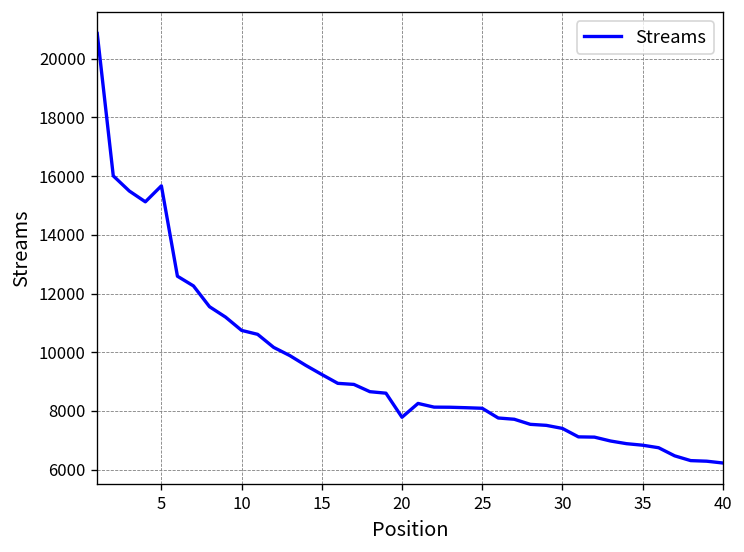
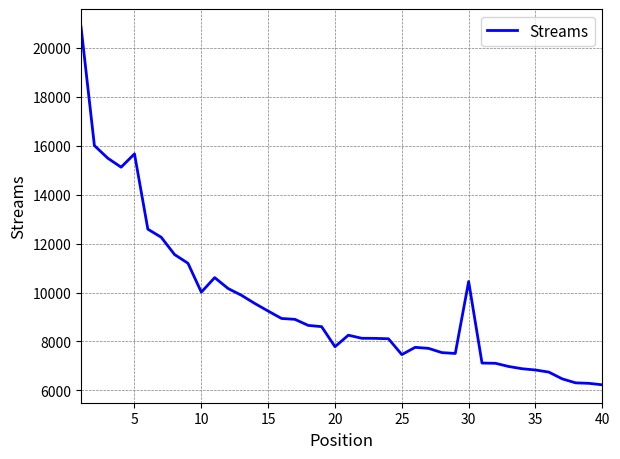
10: 10700 -> 10000
25: 8100 -> 7500
30: 7400 -> 10500
